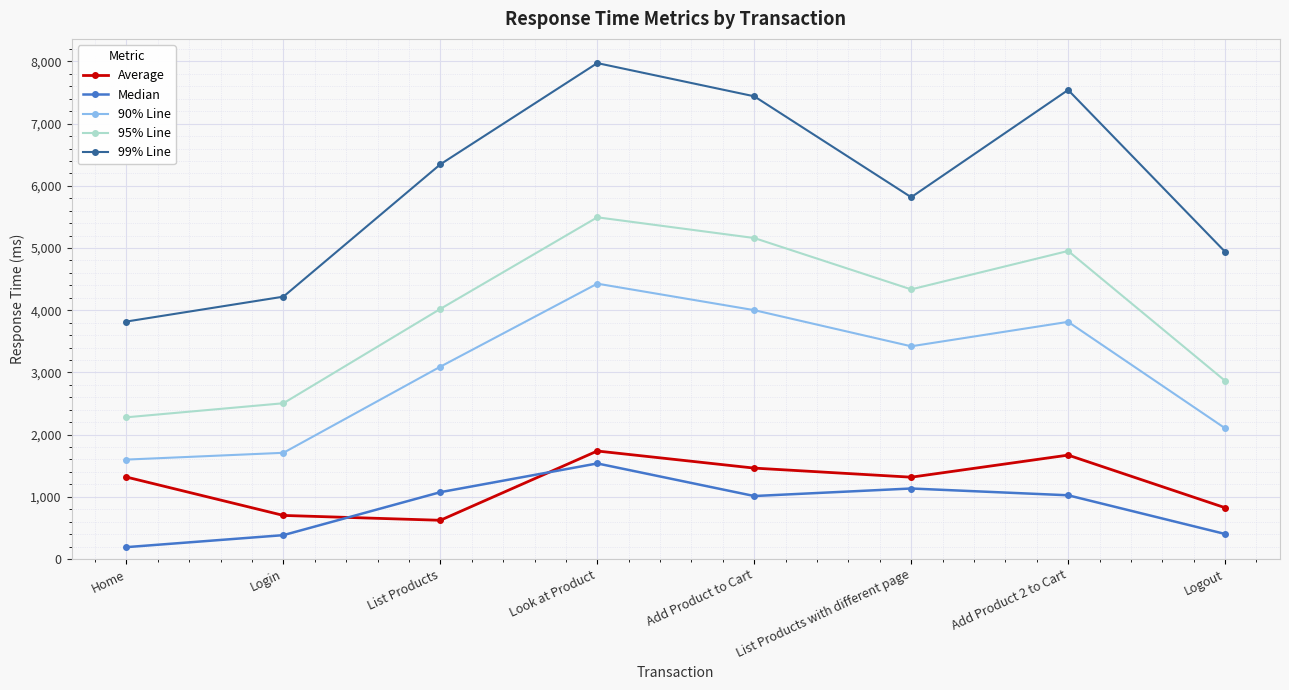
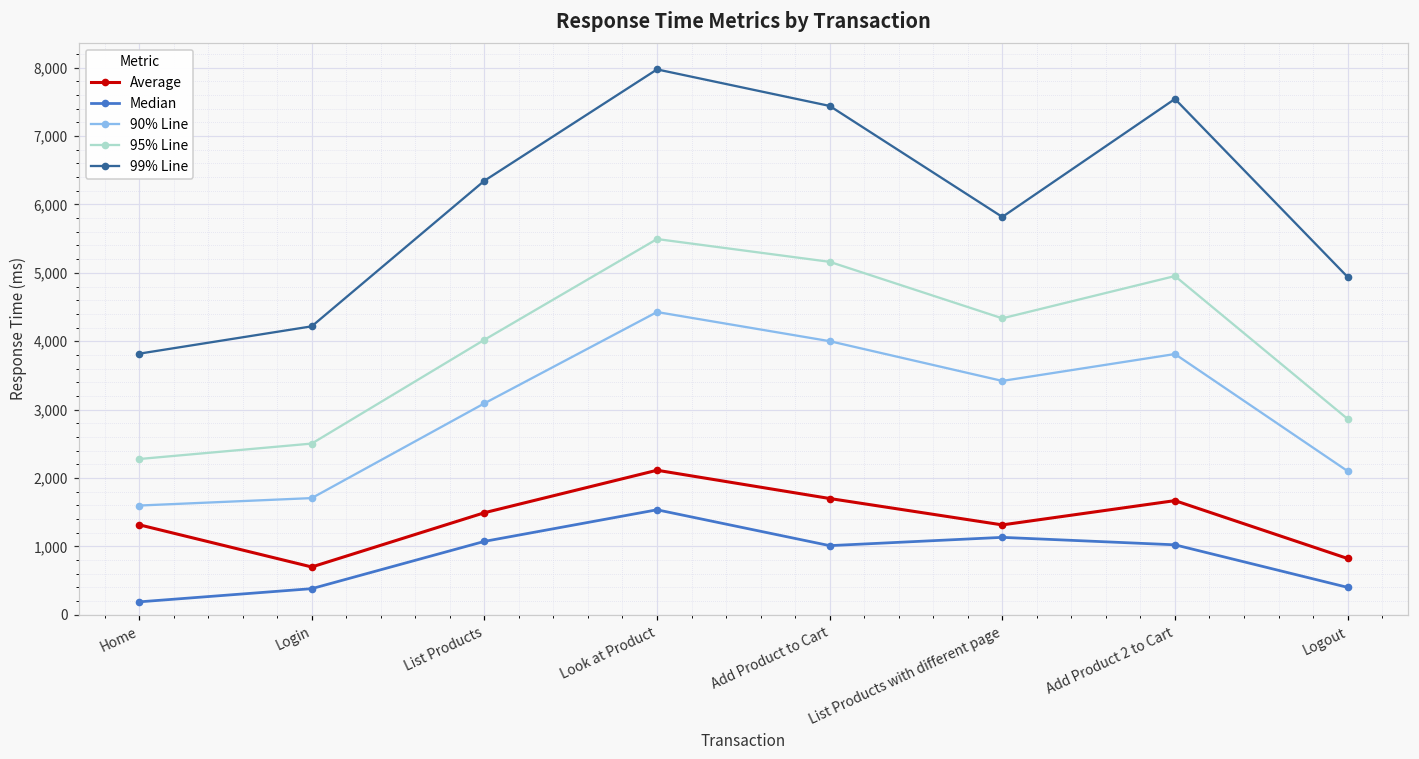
Average, List Products: 600 -> 1,500
Average, Look at Product: 1,700 -> 2,100
Average, Add Product to Cart: 1,500 -> 1,700
